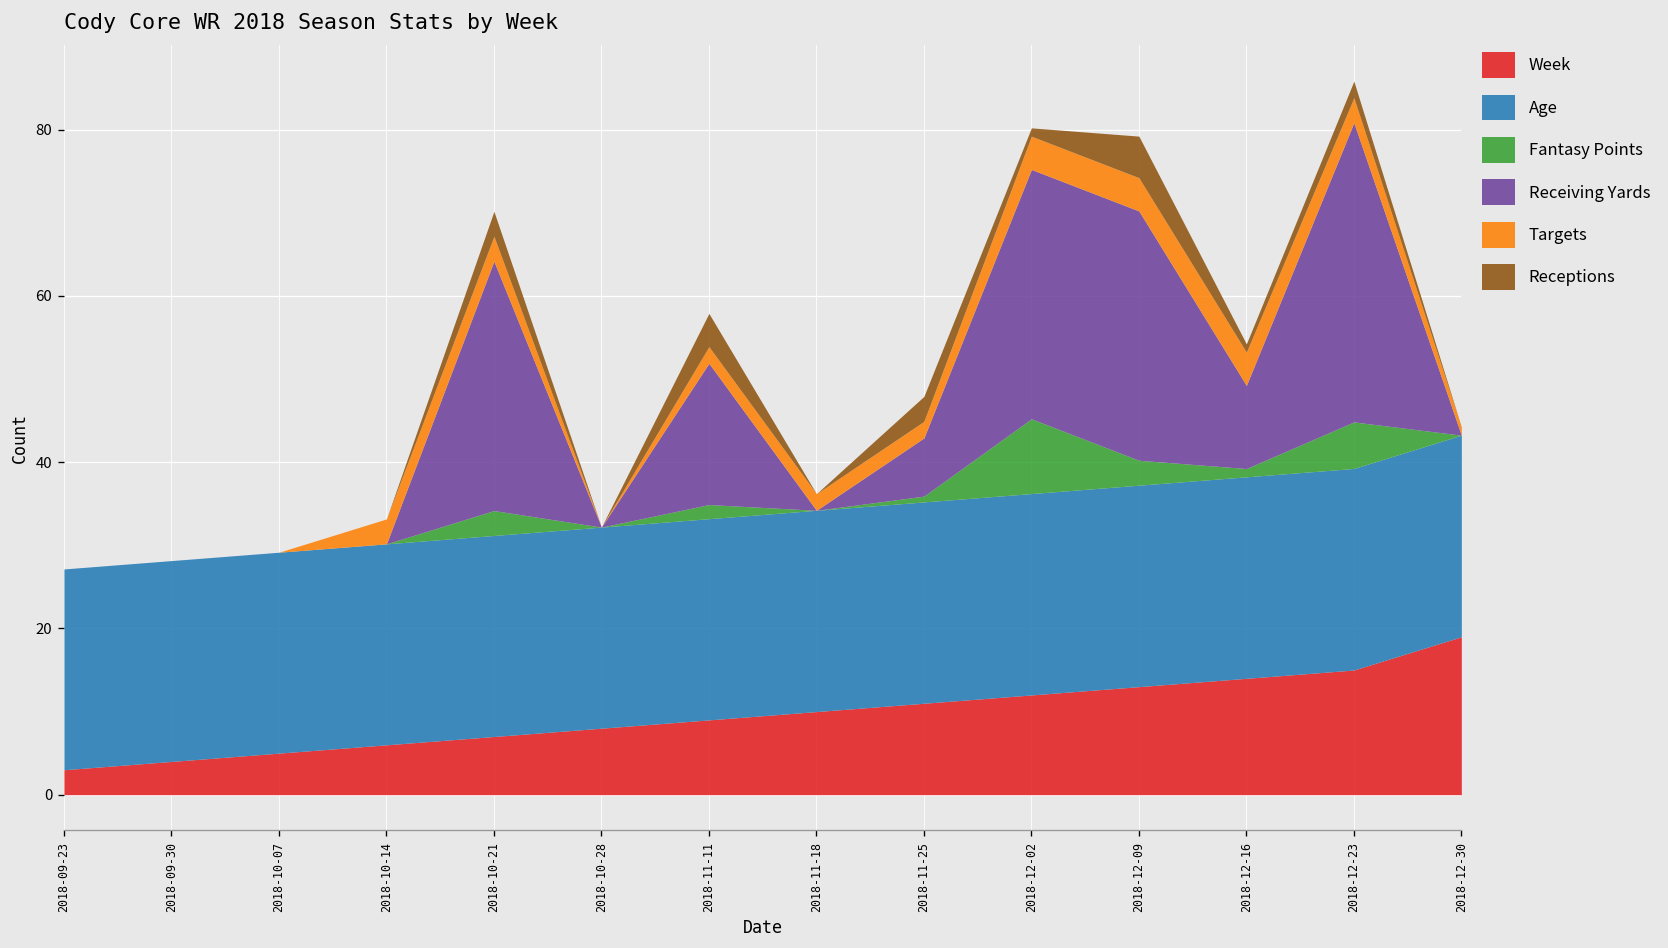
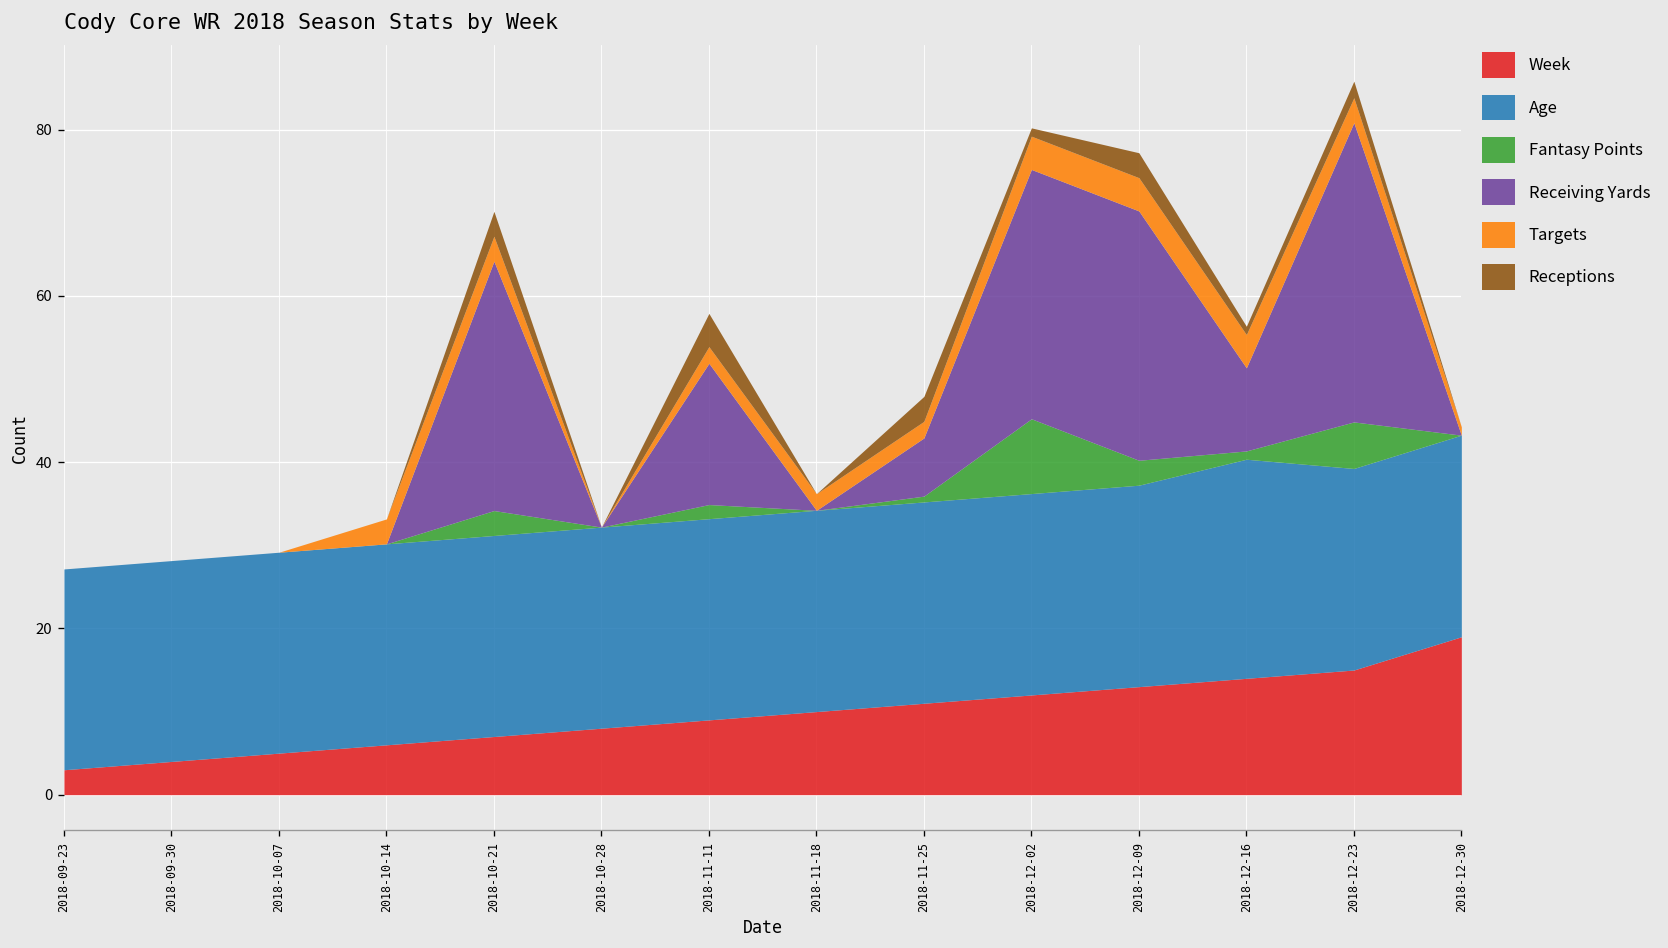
Receptions, 2018-12-09: 5 -> 3
Age, 2018-12-16: 24 -> 26
